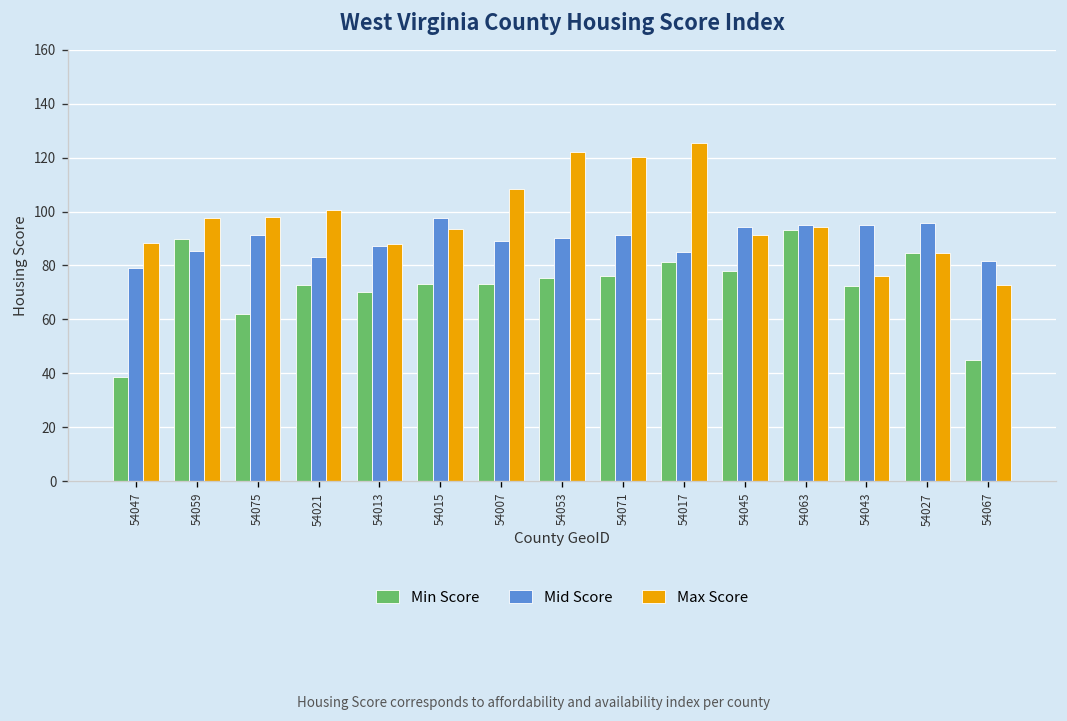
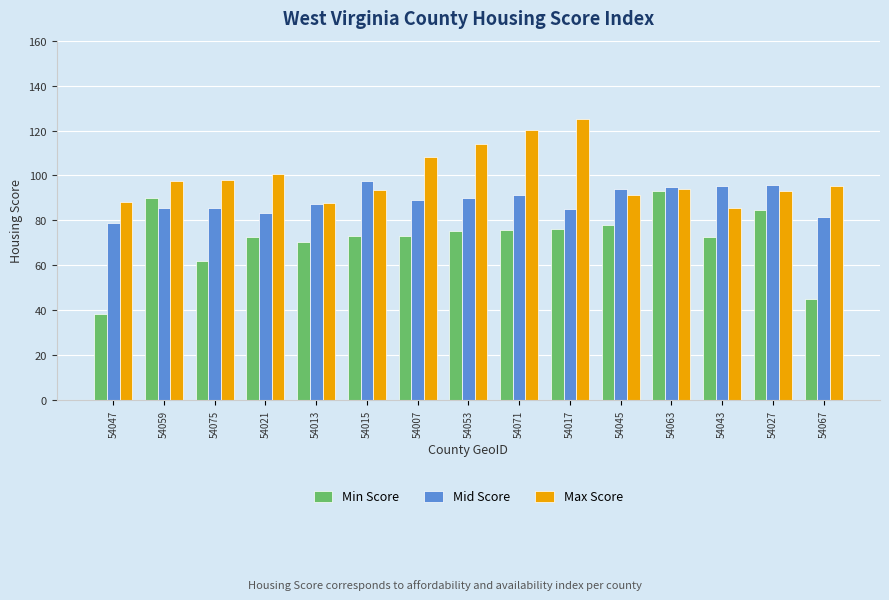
Mid Score, 54075: 91 -> 86
Max Score, 54053: 122 -> 114
Min Score, 54017: 81 -> 76
Max Score, 54043: 76 -> 86
Max Score, 54027: 84 -> 93
Max Score, 54067: 73 -> 95
